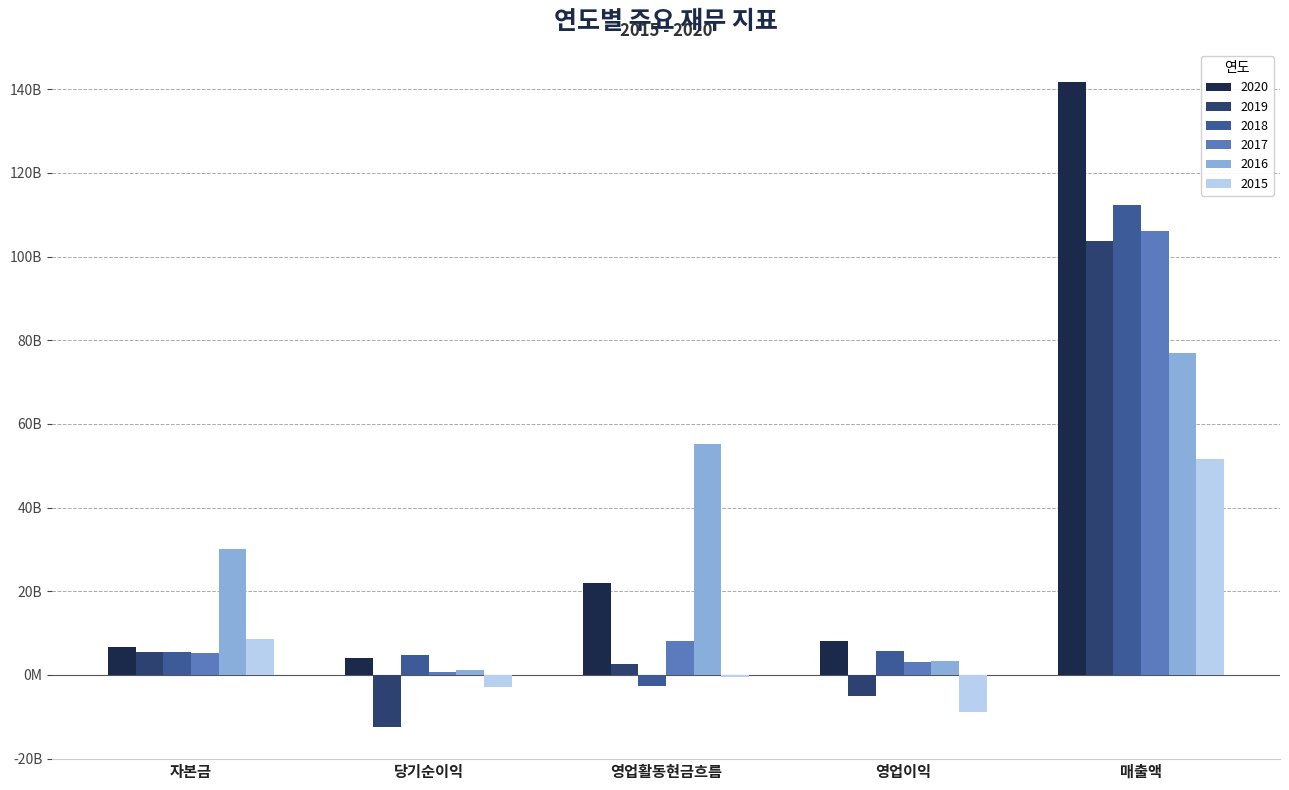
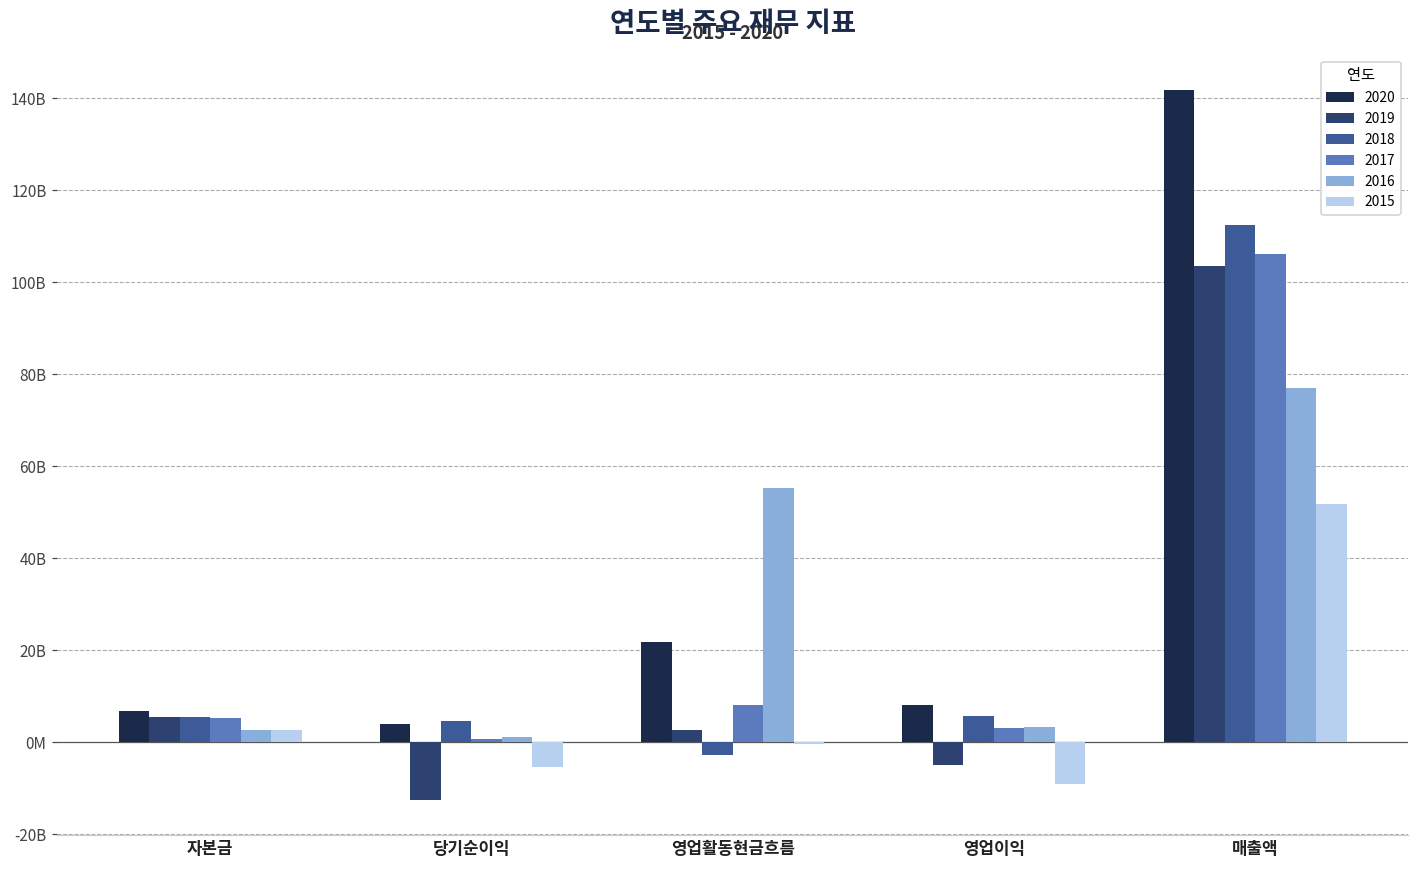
2016, 자본금: 30000000000 -> 3000000000
2015, 자본금: 9000000000 -> 3000000000
2015, 당기순이익: -3000000000 -> -5000000000
